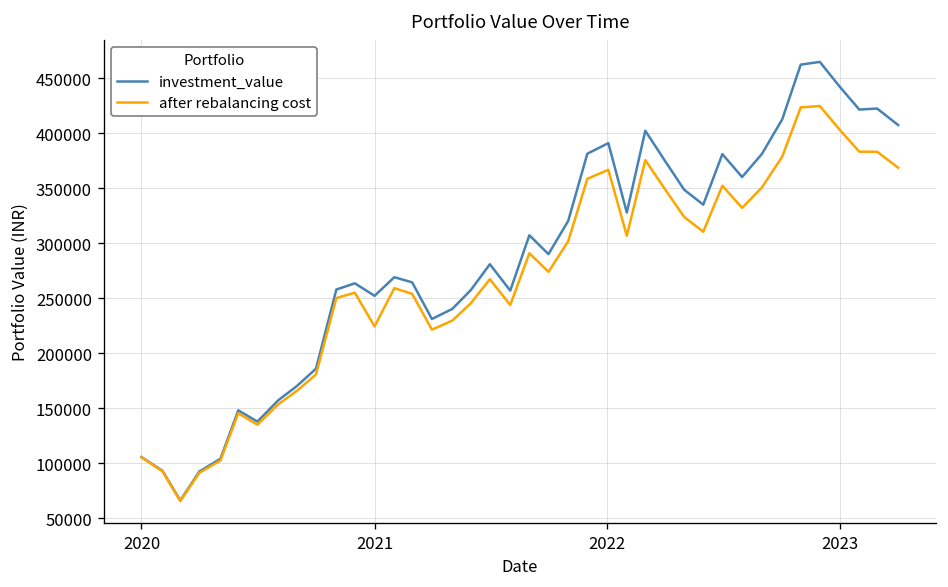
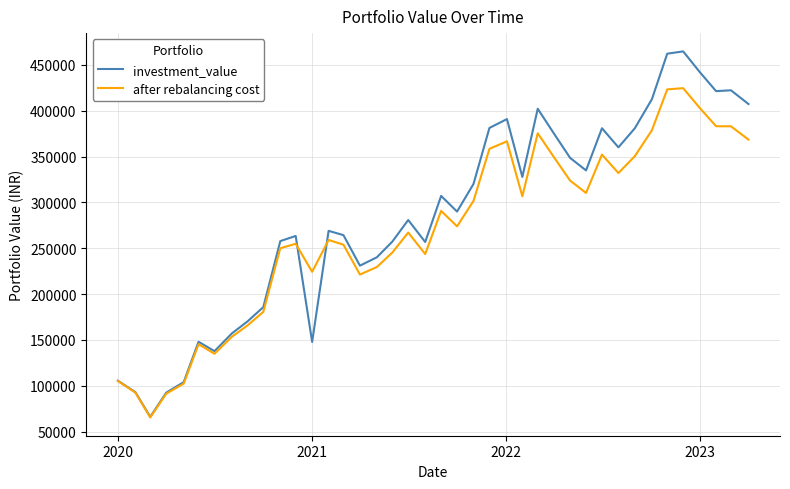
investment_value, 2021: 250000 -> 150000
